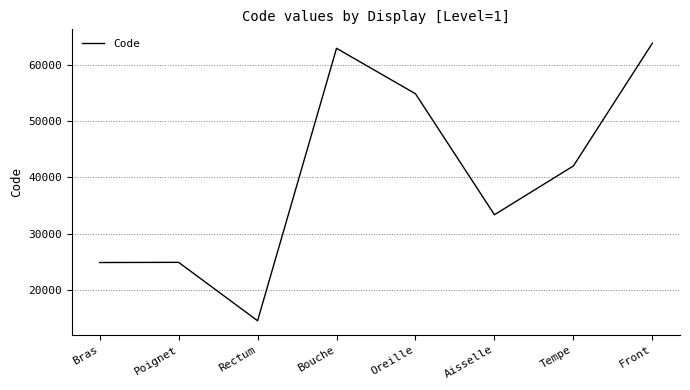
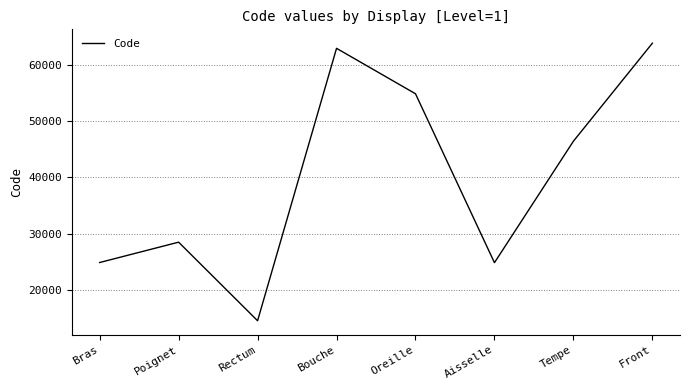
Poignet: 25000 -> 29000
Aisselle: 33000 -> 25000
Tempe: 42000 -> 46000
